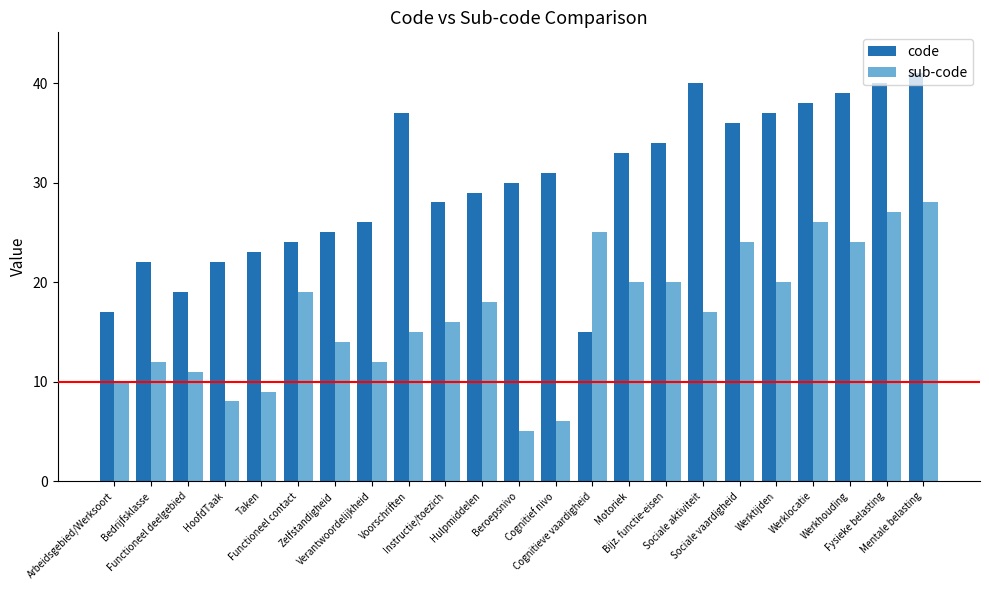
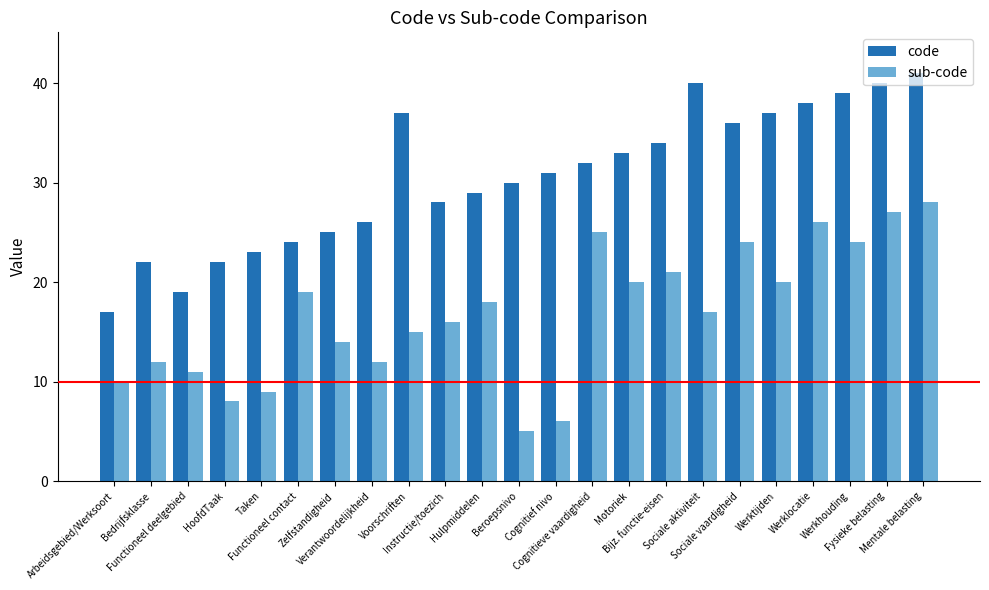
code, Cognitieve vaardigheid: 15 -> 32
sub-code, Bijz. functie-eisen: 20 -> 21
